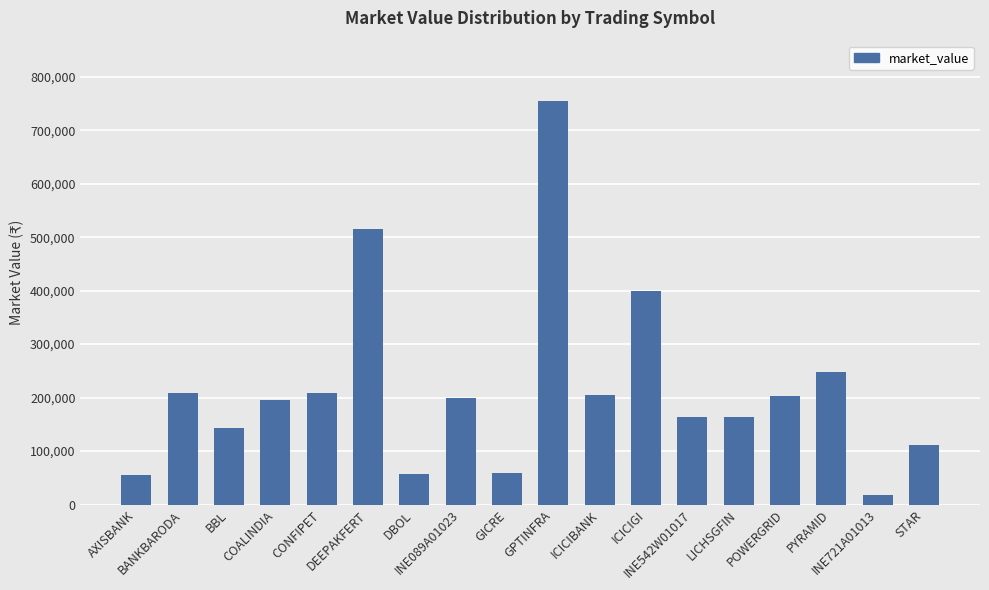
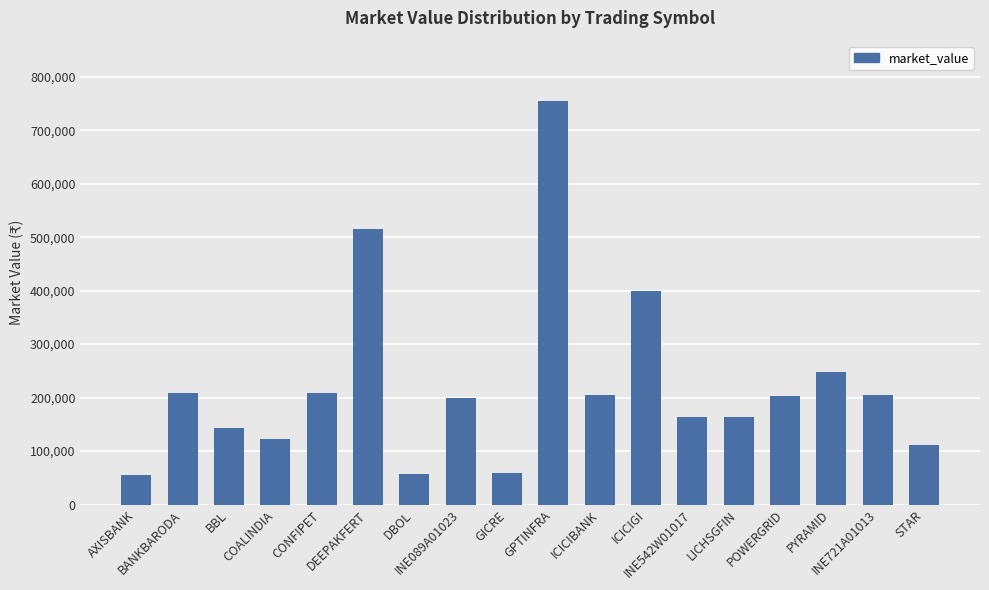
COALINDIA: 200,000 -> 120,000
INE721A01013: 20,000 -> 200,000
